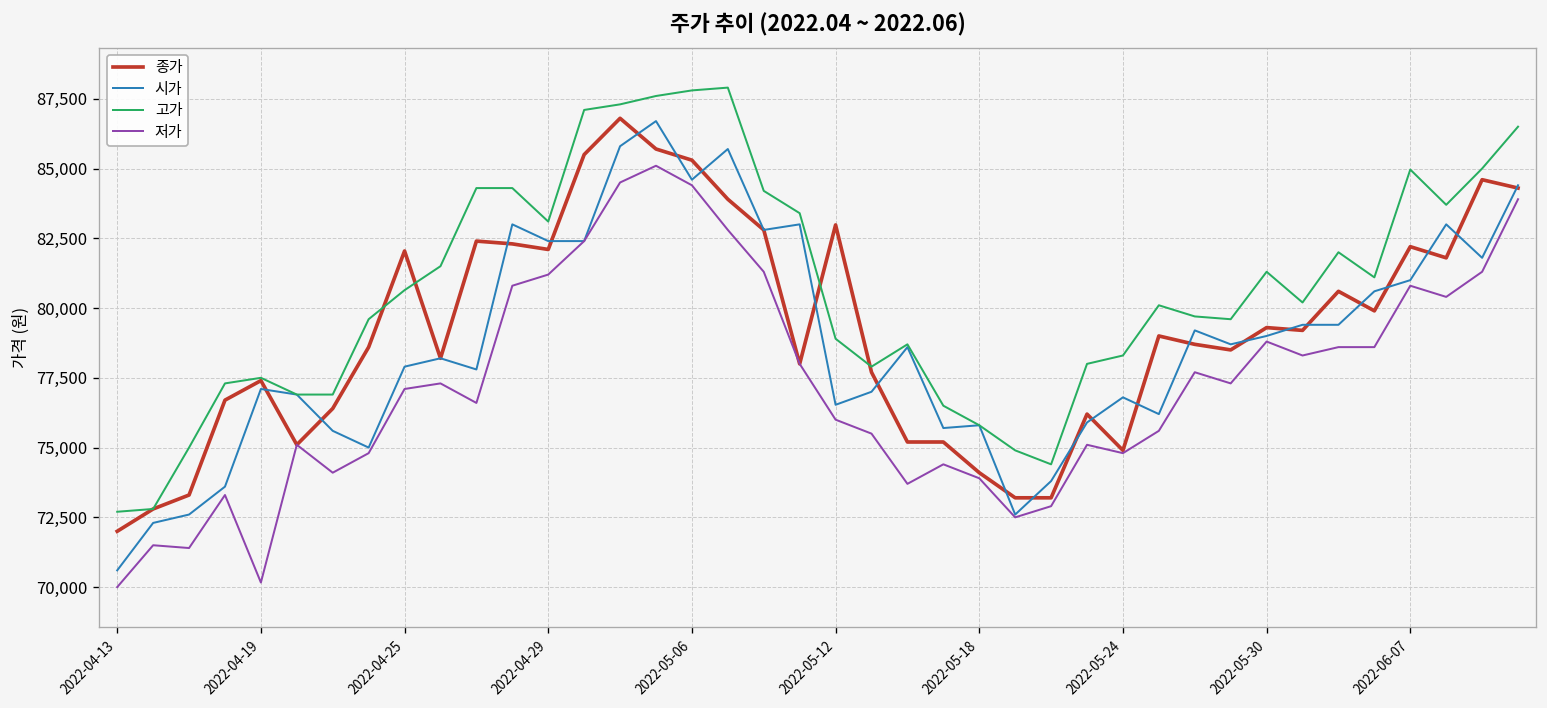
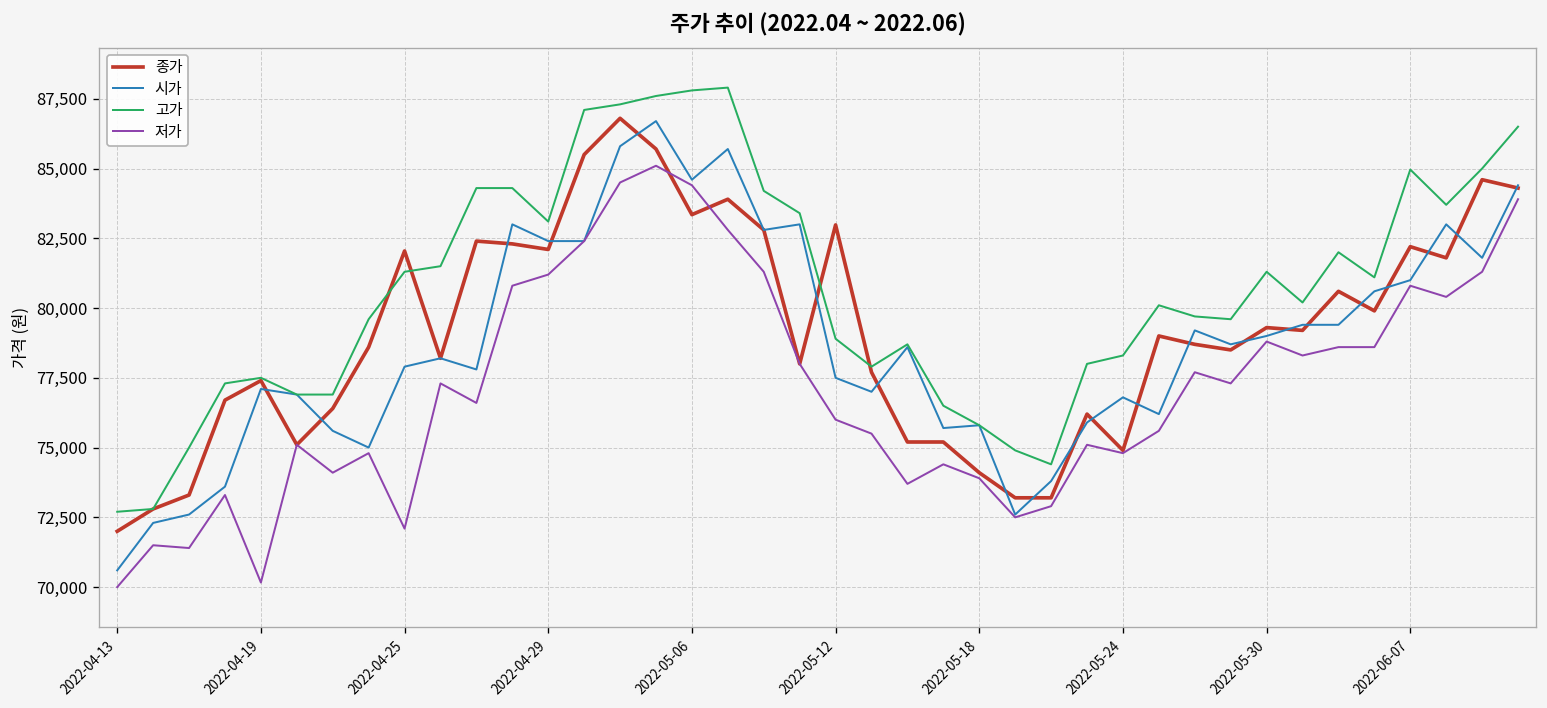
고가, 2022-04-25: 80,600 -> 81,300
저가, 2022-04-25: 77,100 -> 72,100
종가, 2022-05-06: 85,300 -> 83,300
시가, 2022-05-12: 76,500 -> 77,500
